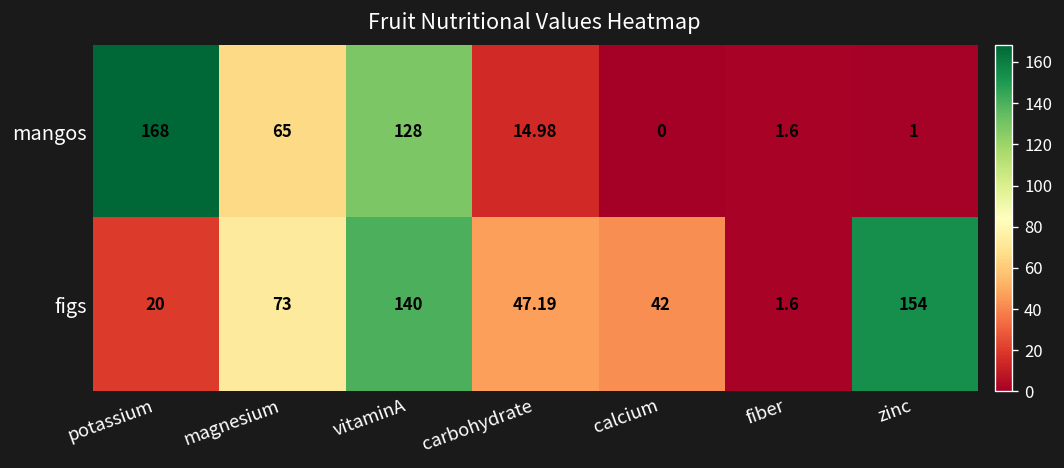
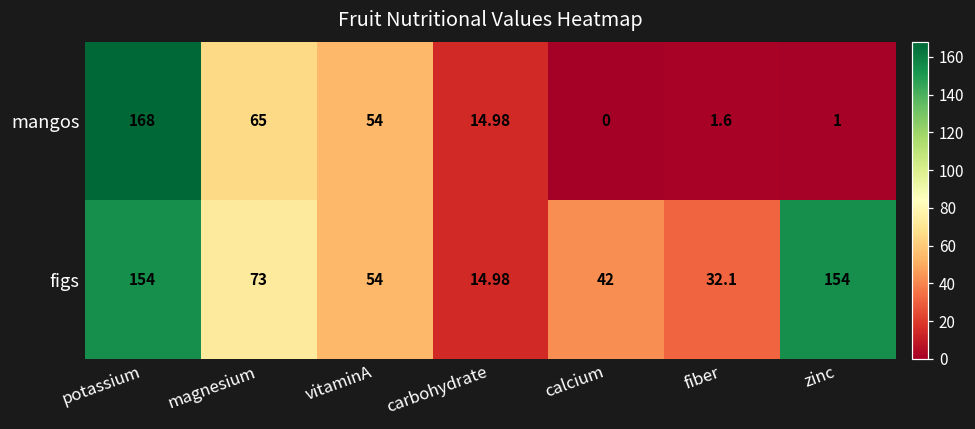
mangos, vitaminA: 128 -> 54
figs, potassium: 20 -> 154
figs, vitaminA: 140 -> 54
figs, carbohydrate: 47.19 -> 14.98
figs, fiber: 1.6 -> 32.1
